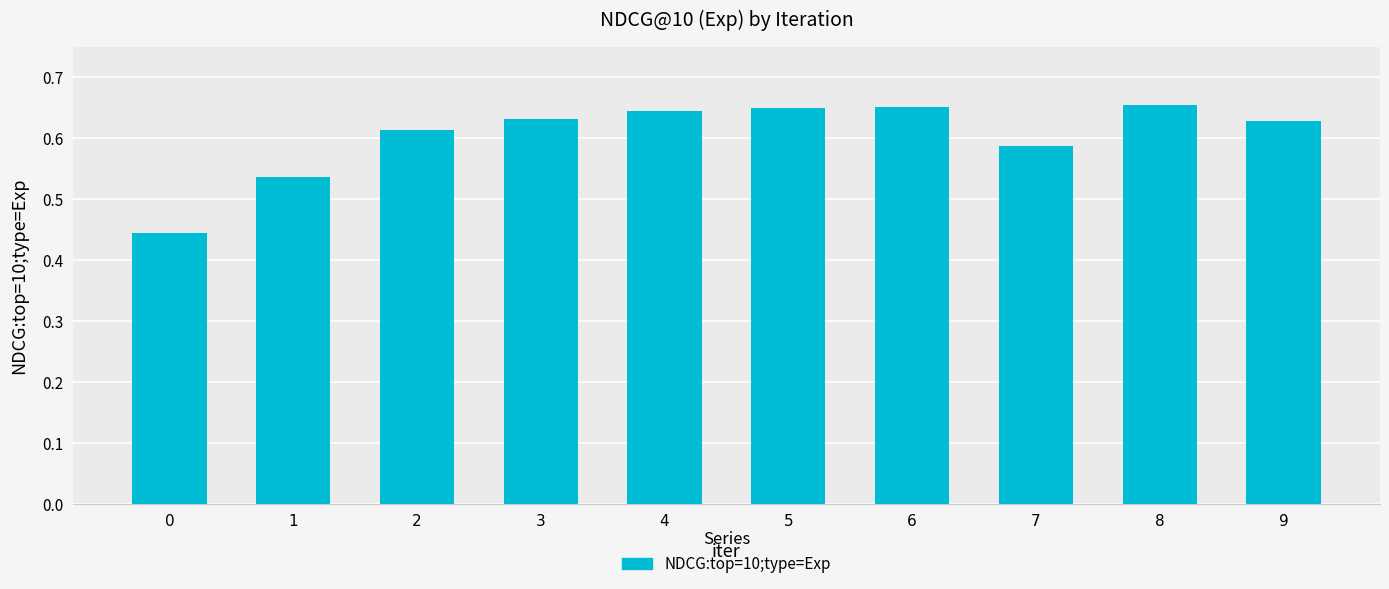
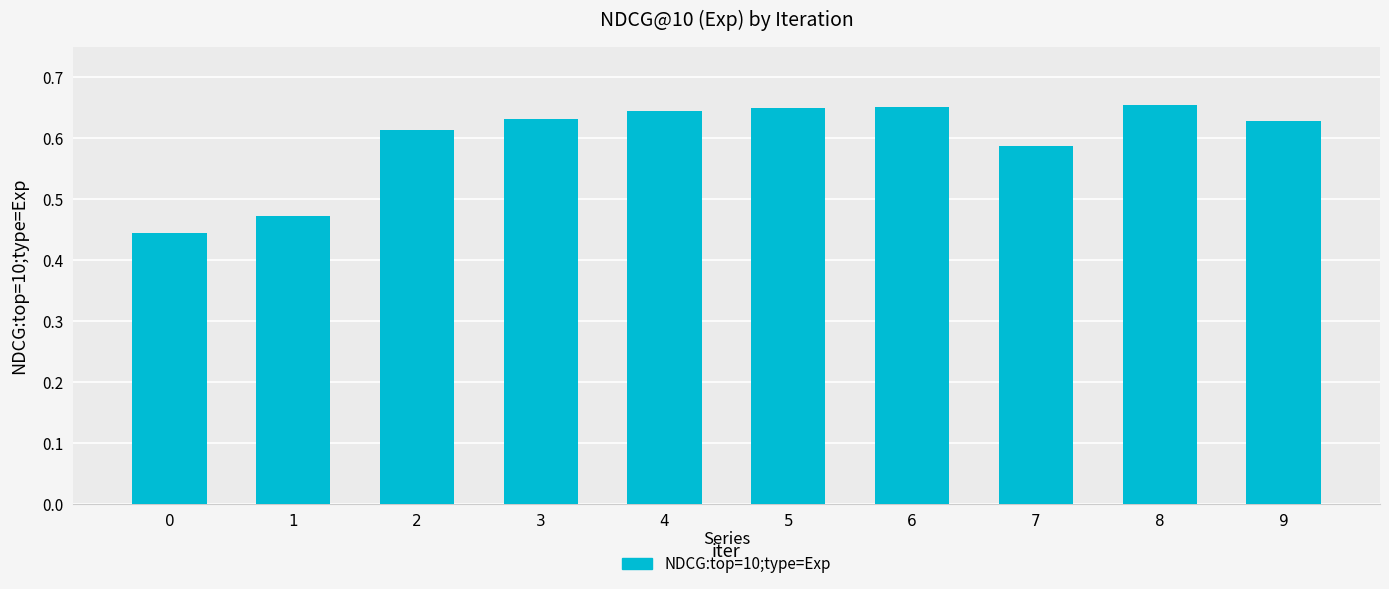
1: 0.54 -> 0.47
